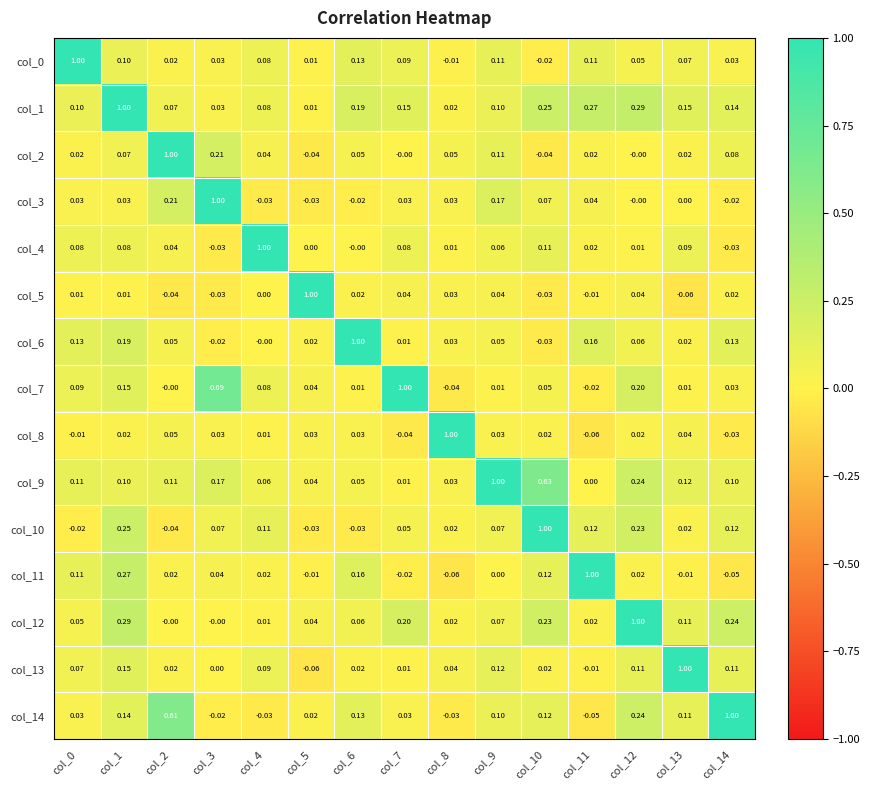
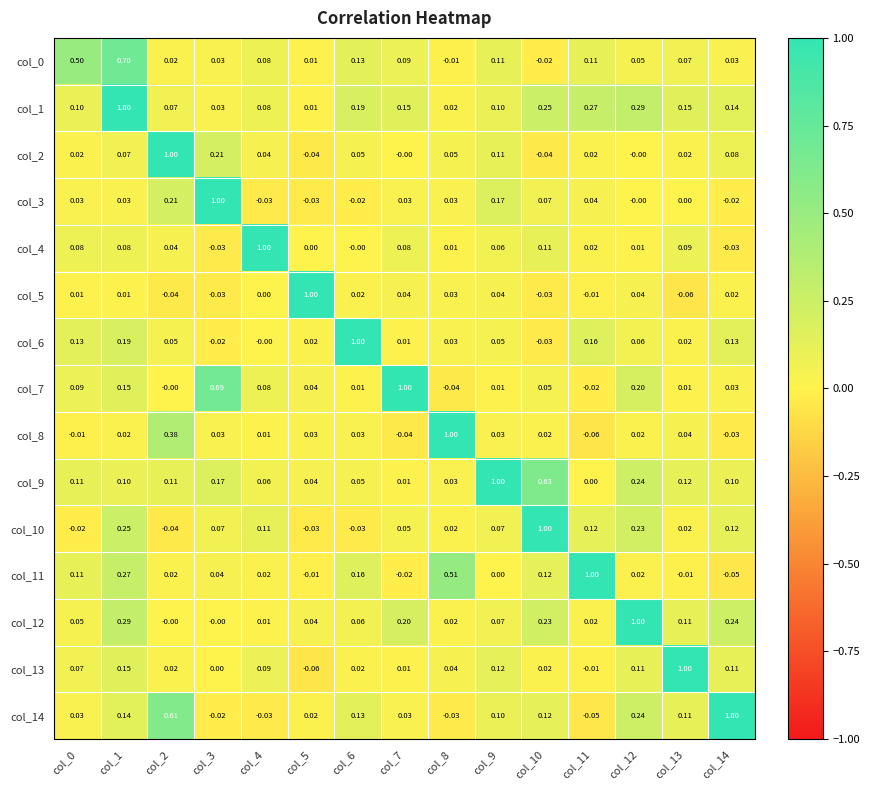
col_0, col_0: 1.00 -> 0.50
col_0, col_1: 0.10 -> 0.70
col_8, col_2: 0.05 -> 0.38
col_11, col_8: -0.06 -> 0.51
